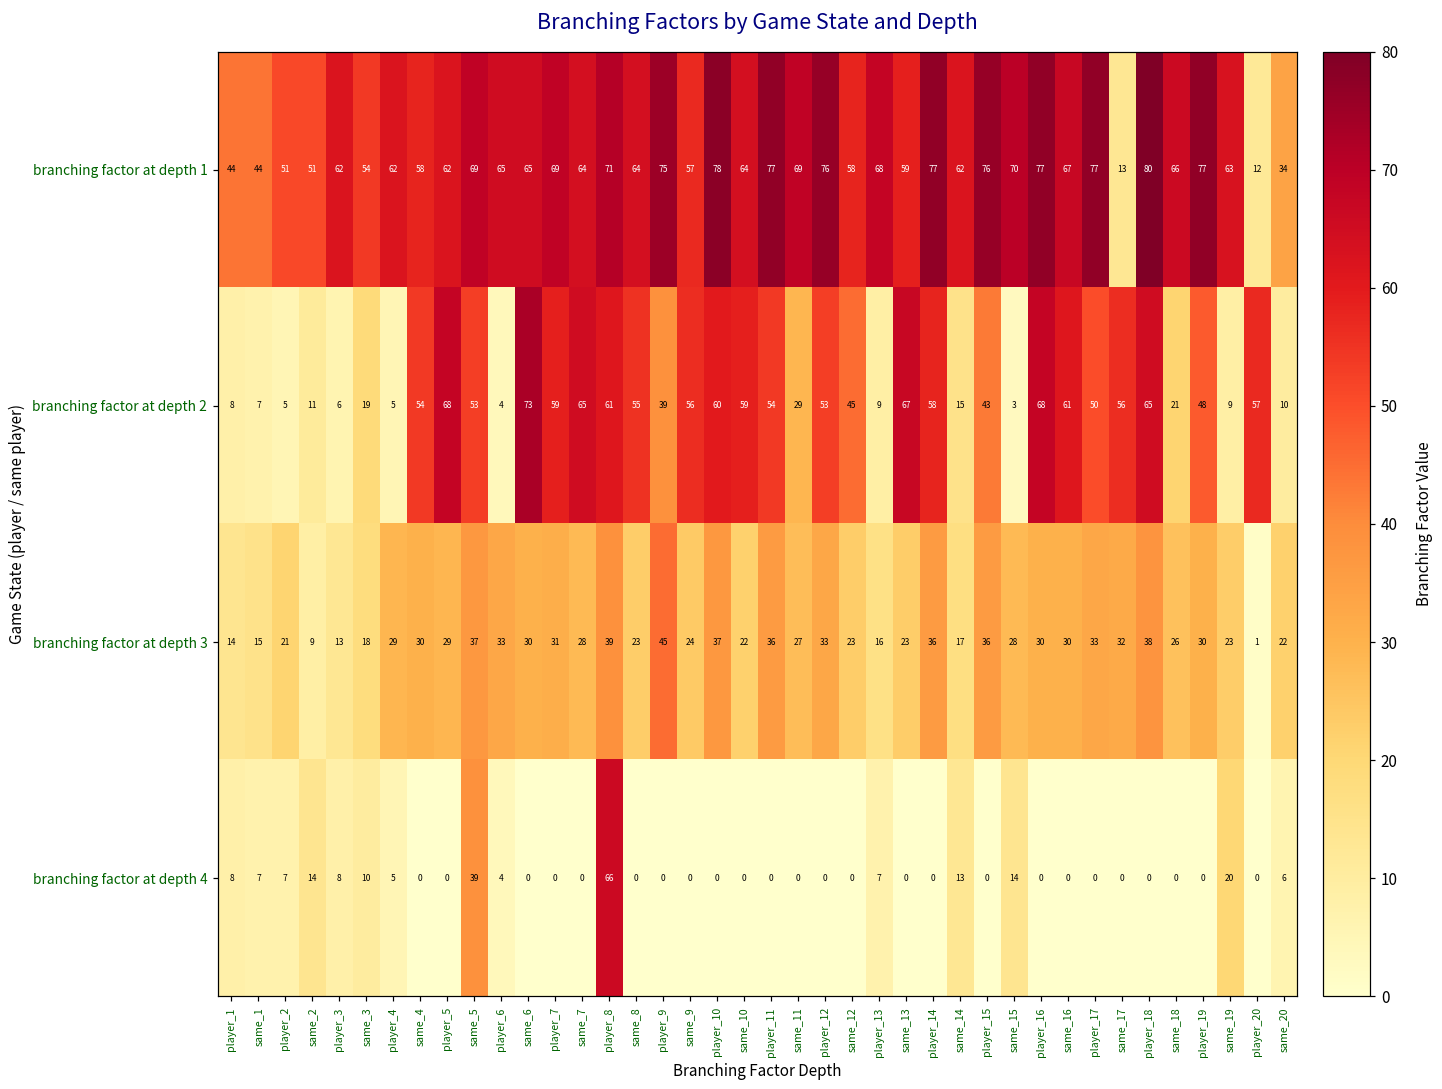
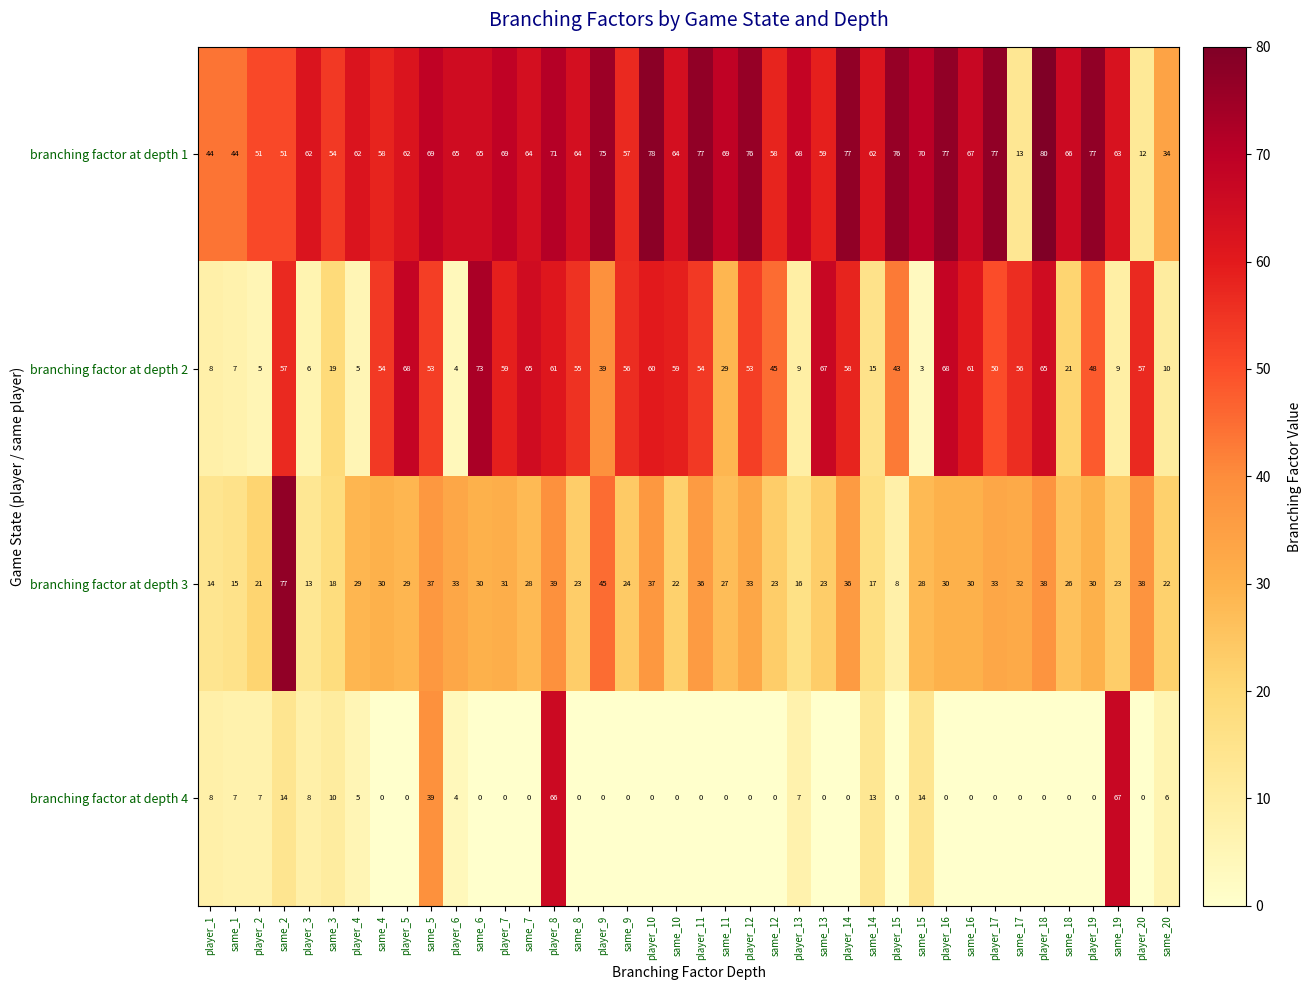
branching factor at depth 2, same_2: 11 -> 57
branching factor at depth 3, same_2: 9 -> 77
branching factor at depth 3, player_15: 36 -> 8
branching factor at depth 3, player_20: 1 -> 38
branching factor at depth 4, same_19: 20 -> 67
